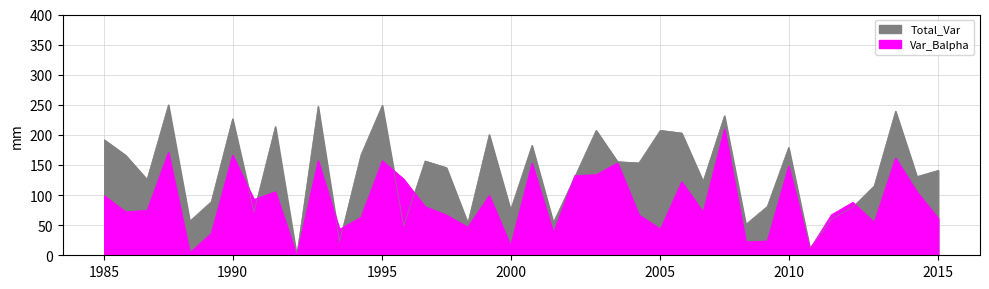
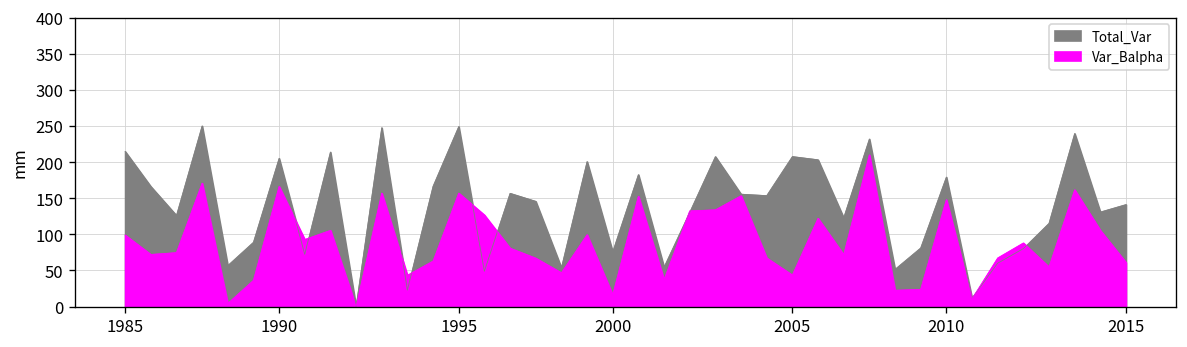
Total_Var, 1985: 190 -> 210
Total_Var, 1990: 230 -> 210
